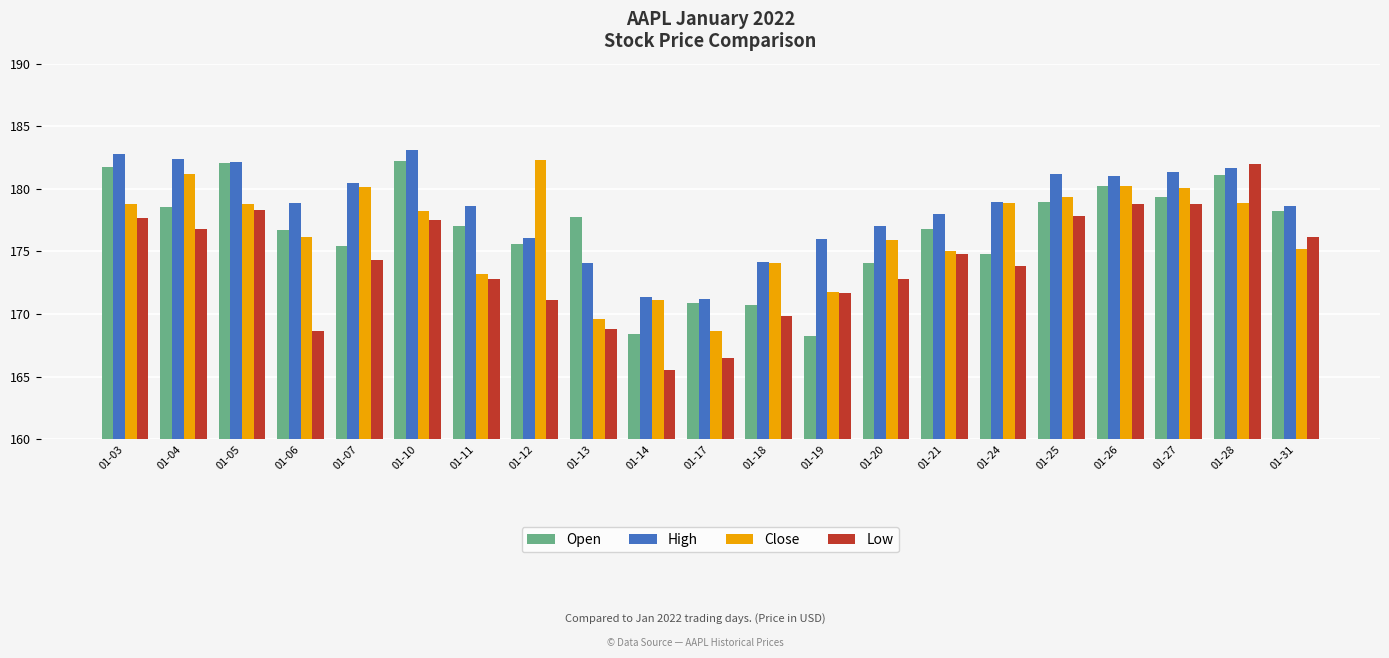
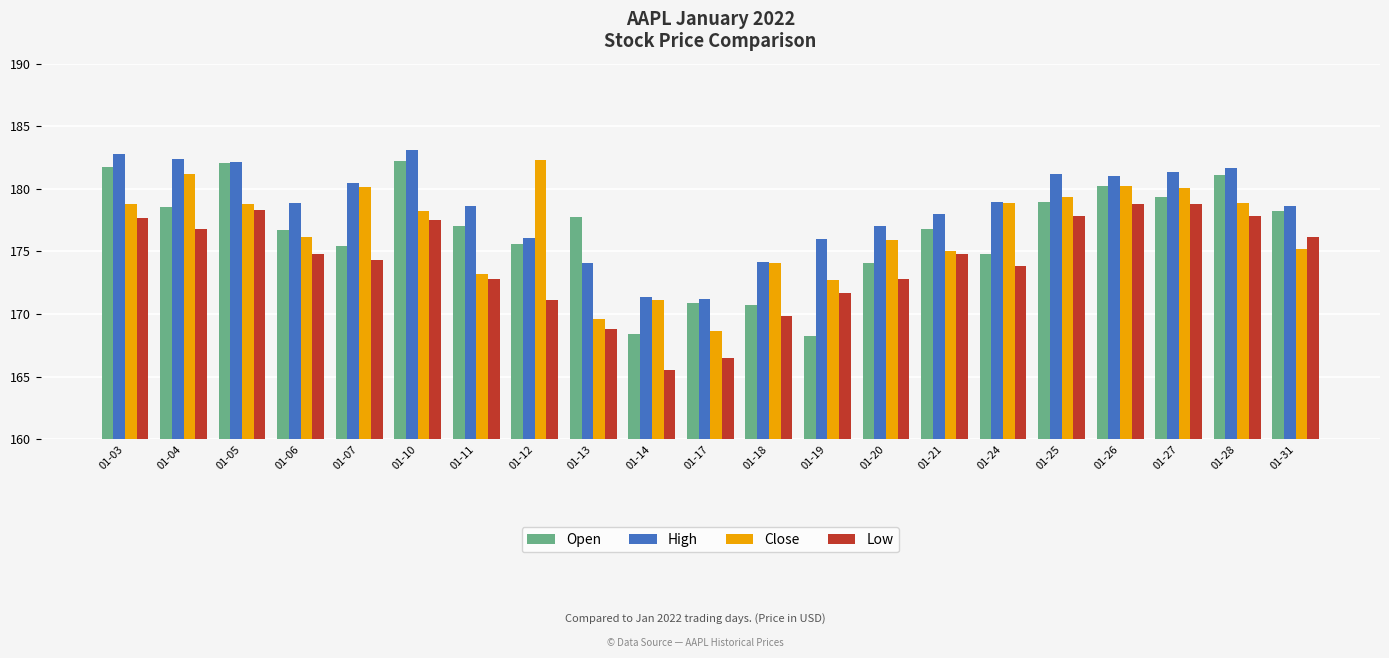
Low, 01-06: 168.7 -> 174.8
Close, 01-19: 171.7 -> 172.8
Low, 01-28: 182.0 -> 177.8
